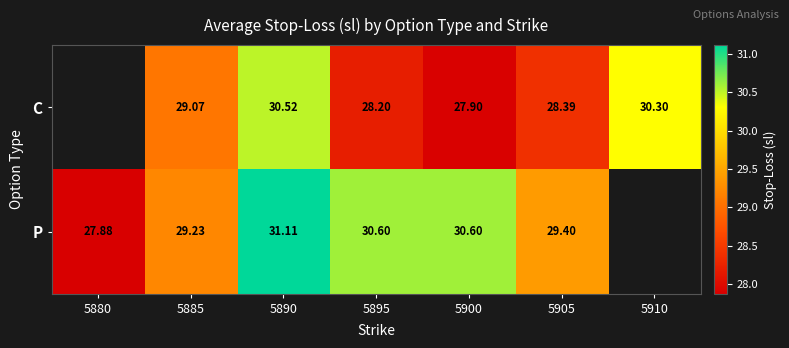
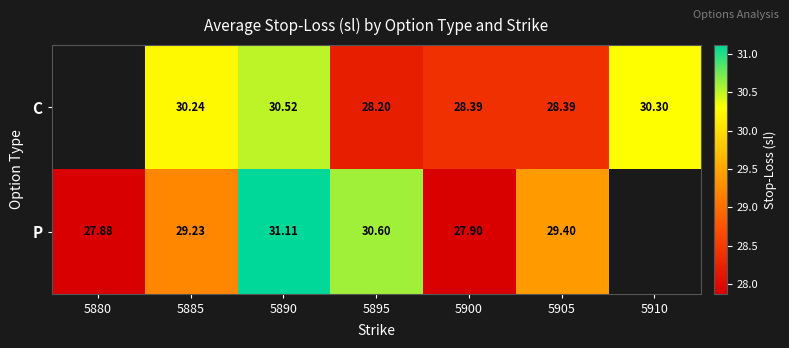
C, 5885: 29.07 -> 30.24
C, 5900: 27.90 -> 28.39
P, 5900: 30.60 -> 27.90
